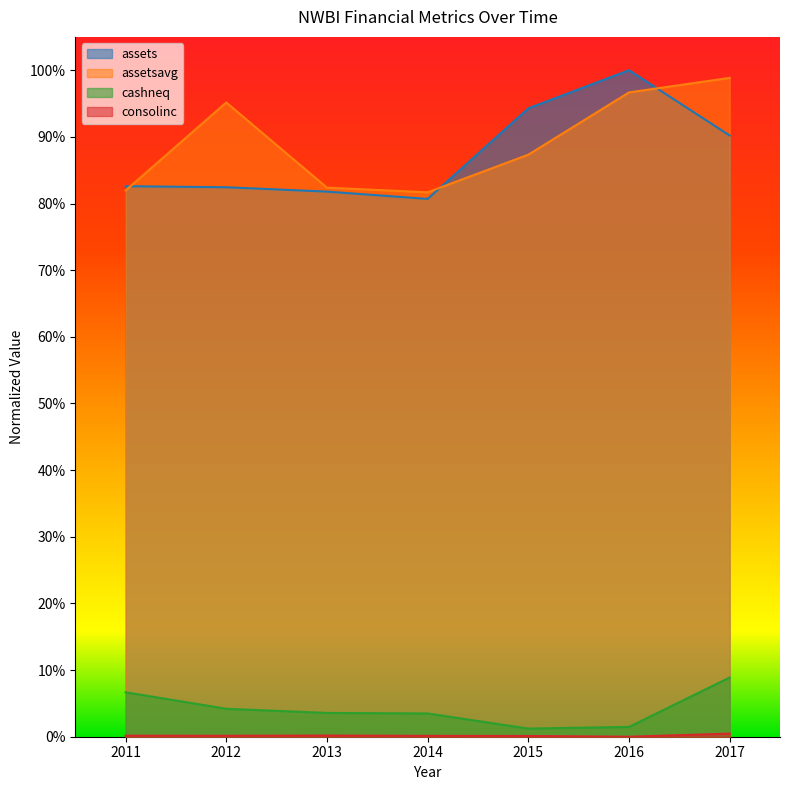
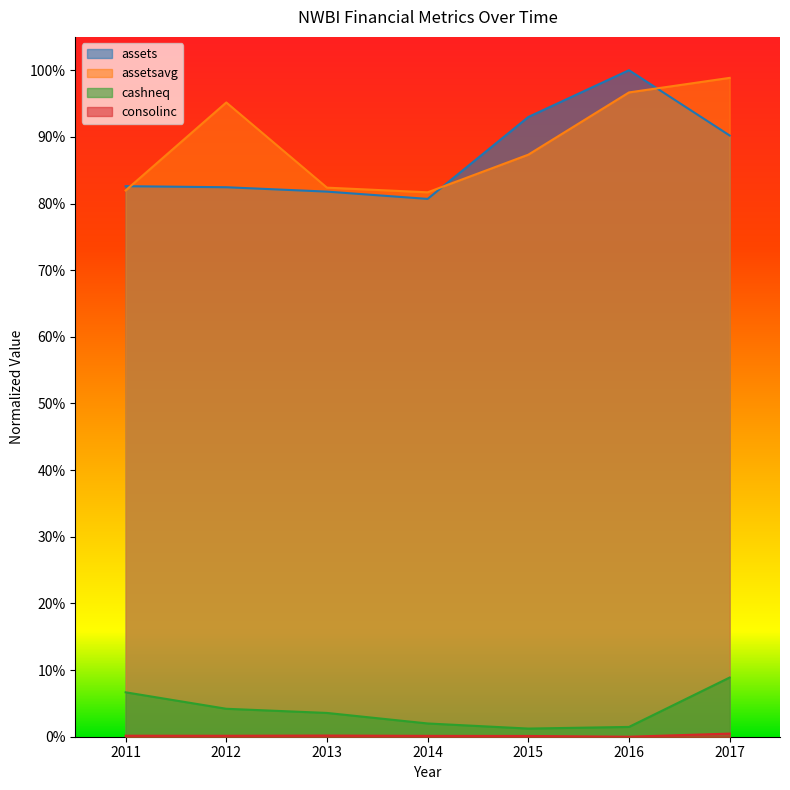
cashneq, 2014: 3% -> 2%
assets, 2015: 94% -> 93%
